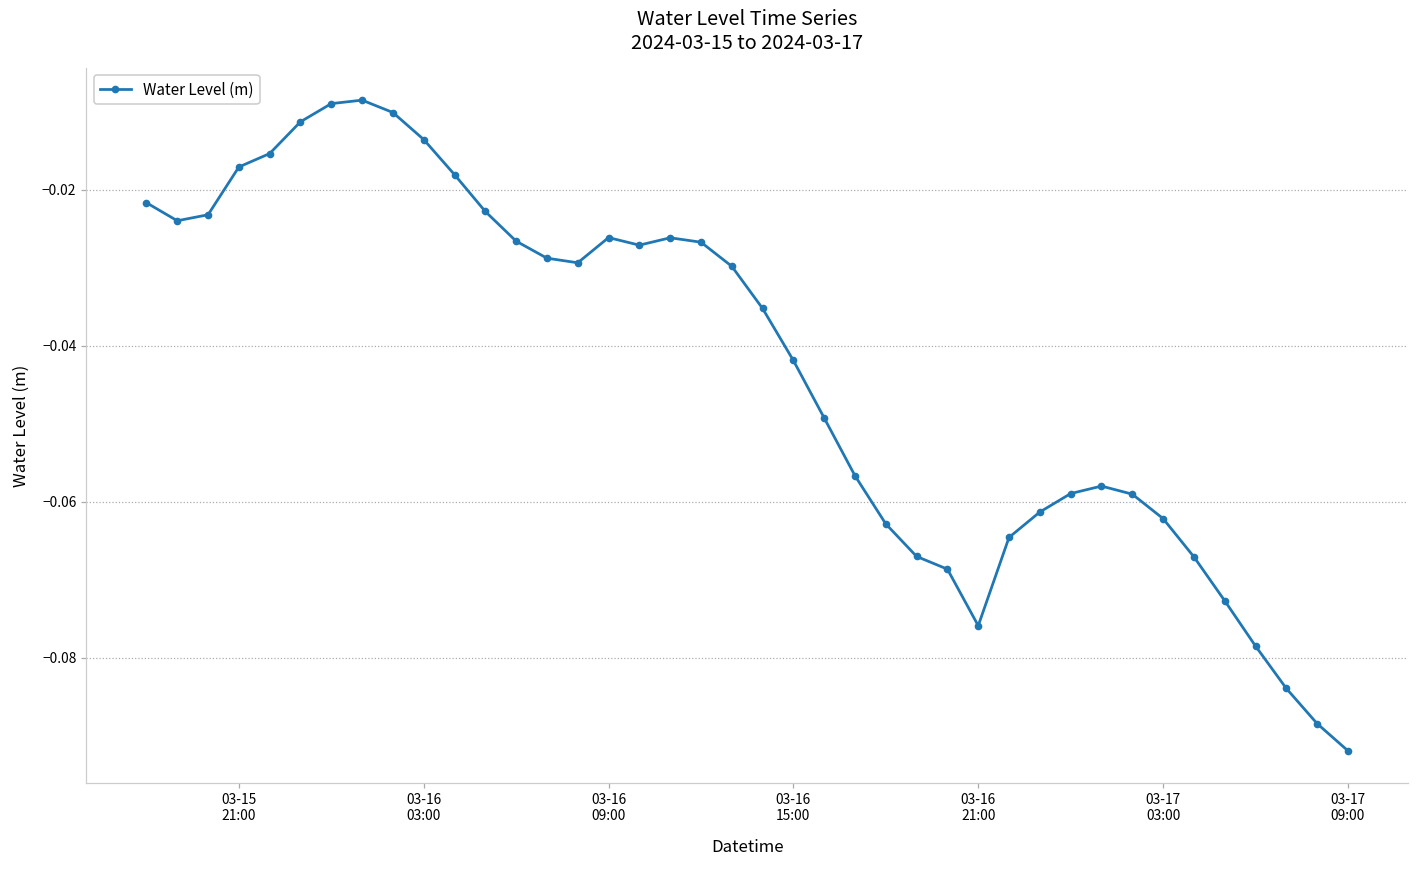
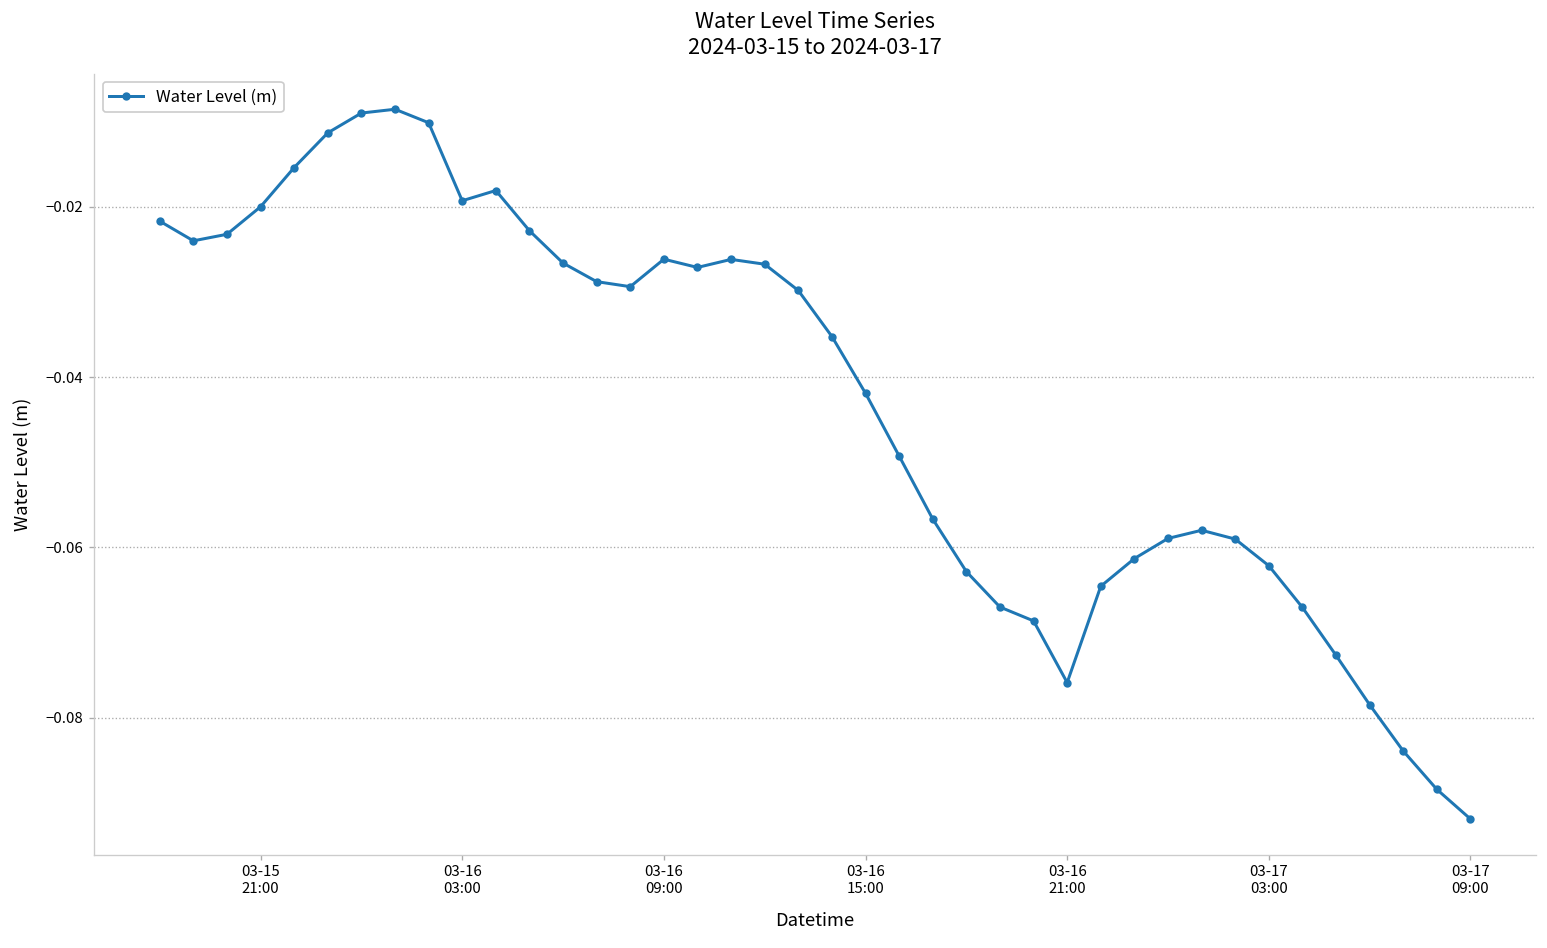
03-15 21:00: -0.017 -> -0.020
03-16 03:00: -0.014 -> -0.019
